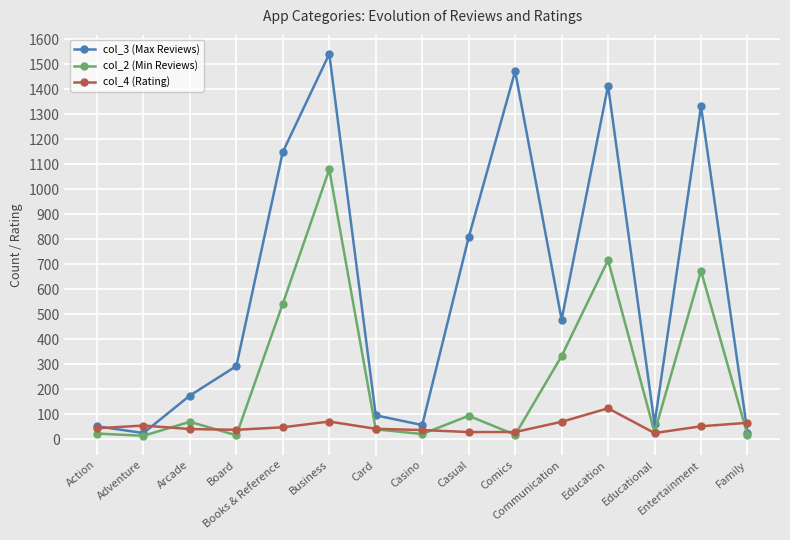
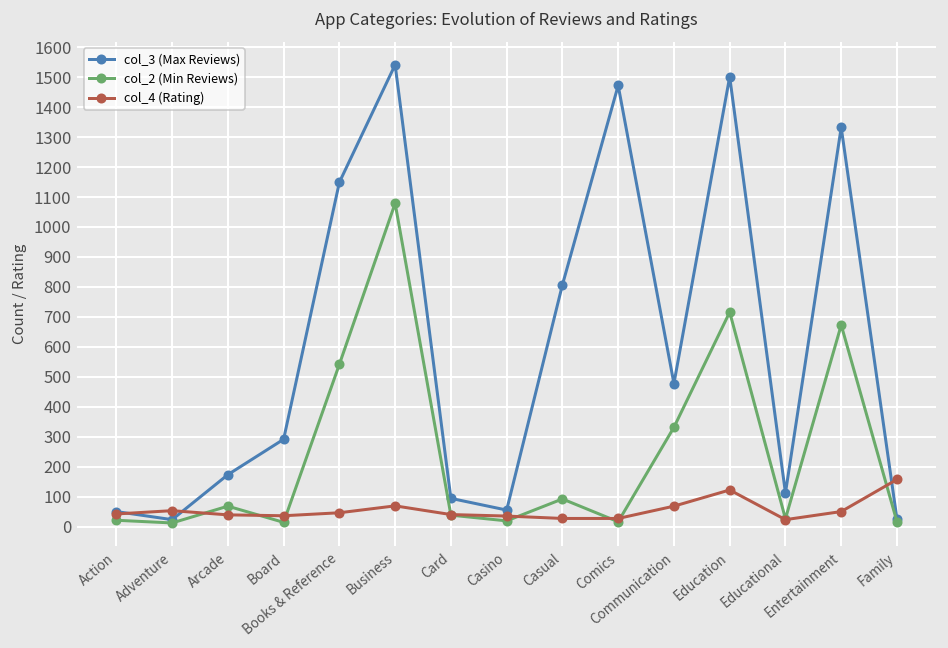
col_3 (Max Reviews), Education: 1410 -> 1500
col_3 (Max Reviews), Educational: 60 -> 110
col_4 (Rating), Family: 70 -> 160
